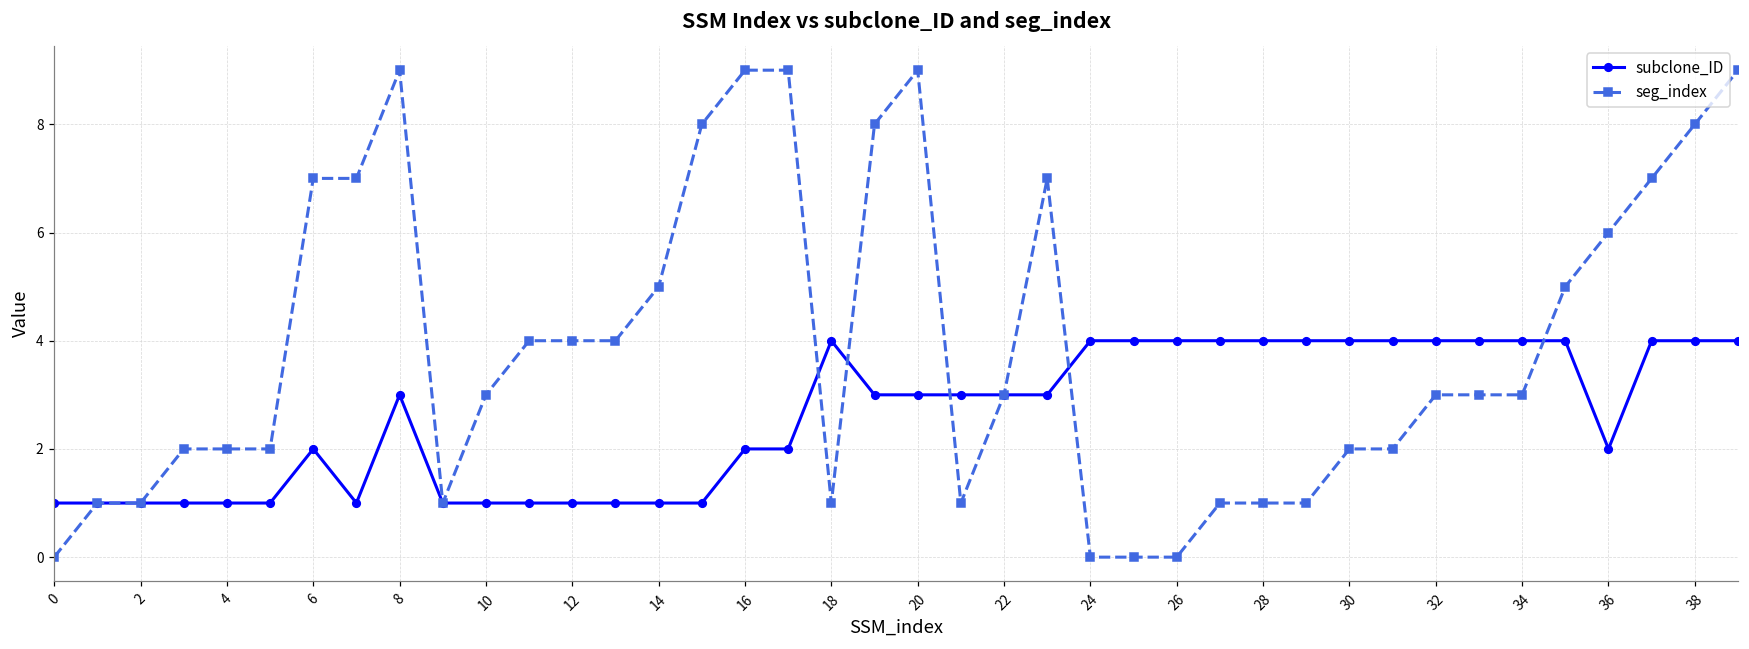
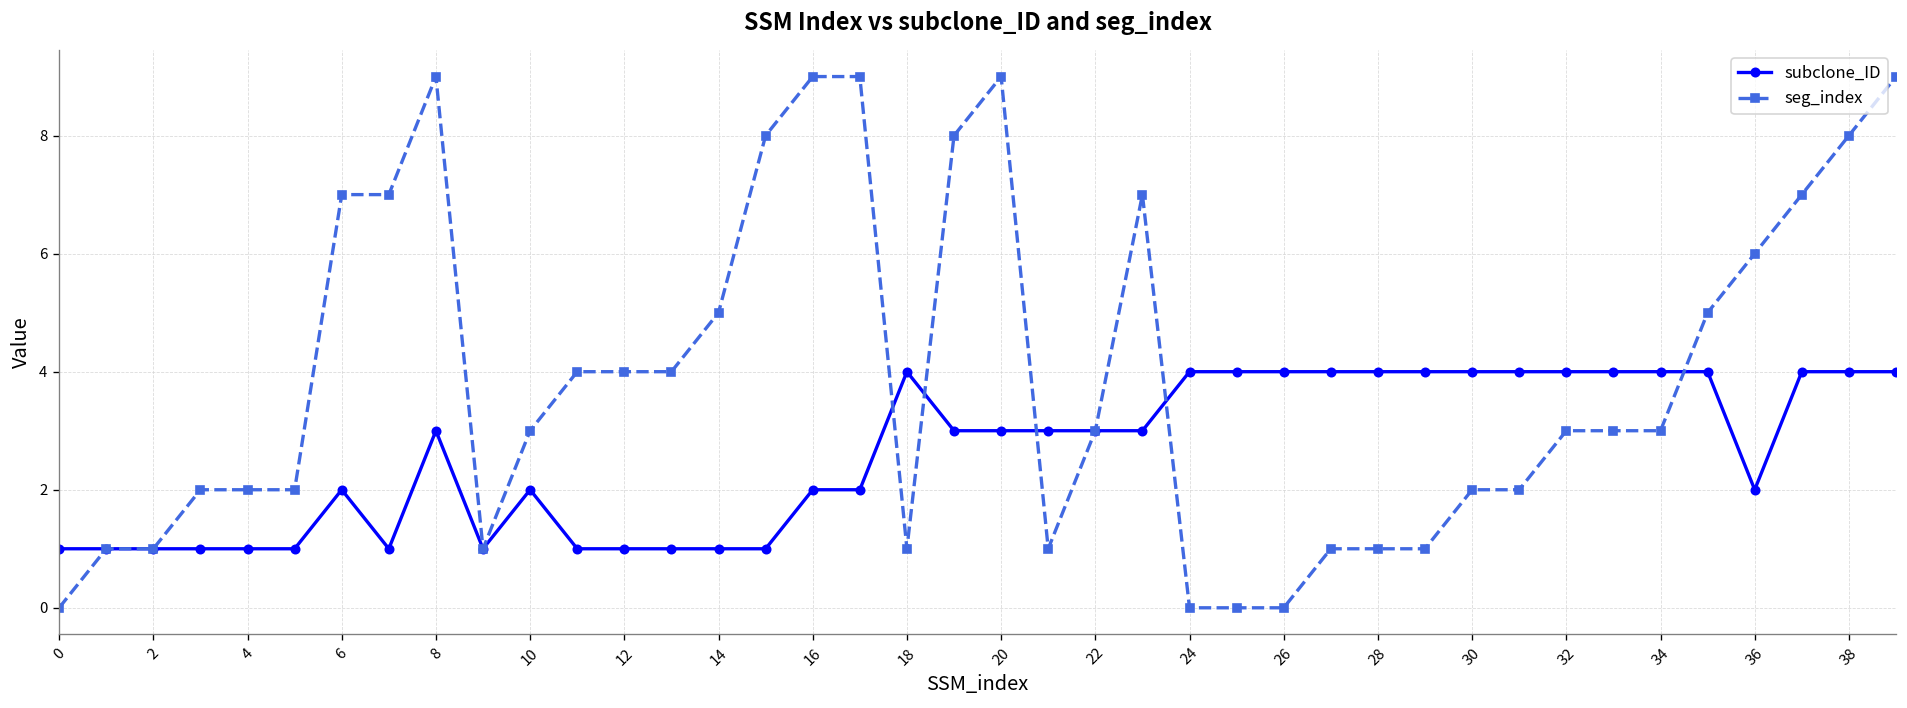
subclone_ID, 10: 1 -> 2
